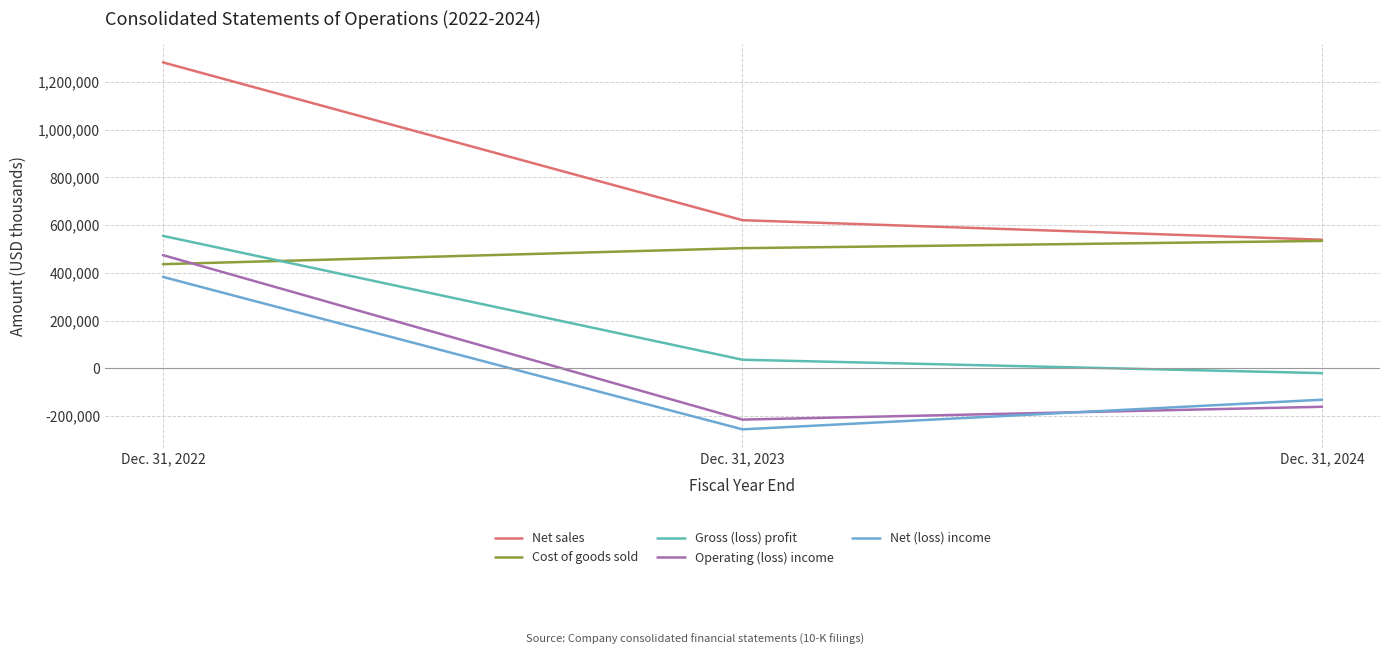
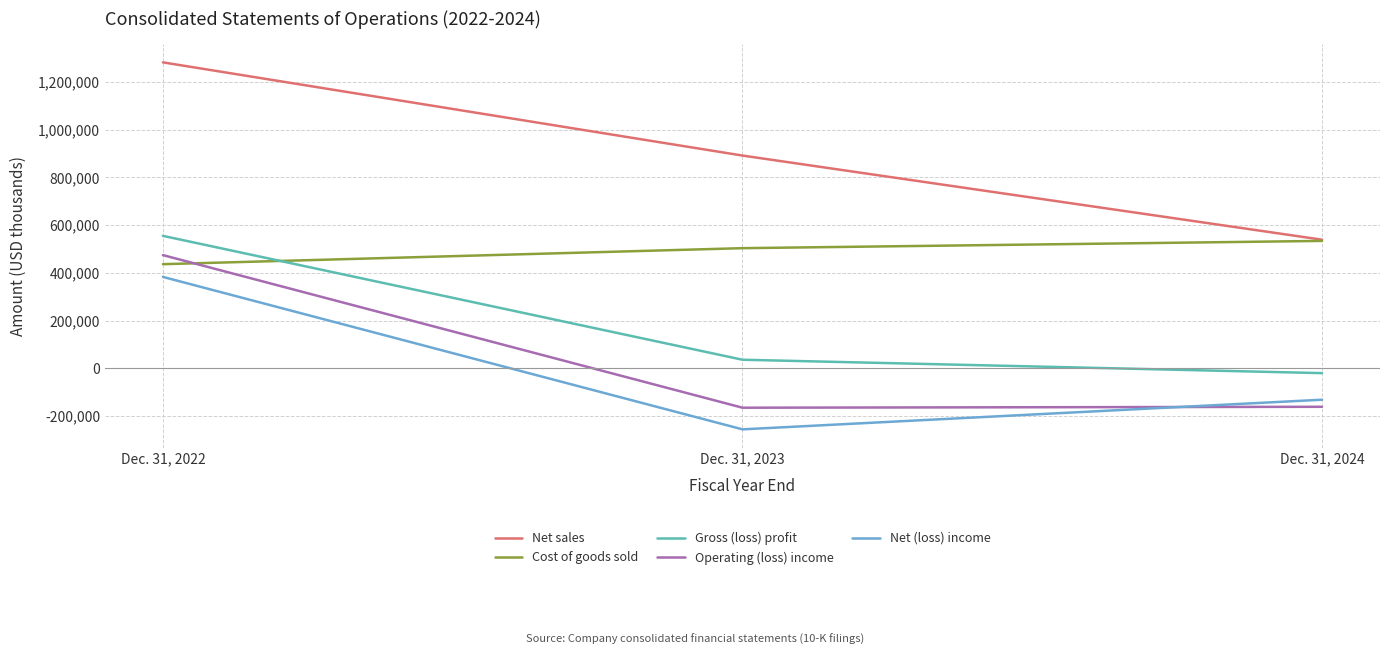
Net sales, Dec. 31, 2023: 620,000 -> 890,000
Operating (loss) income, Dec. 31, 2023: -210,000 -> -160,000
